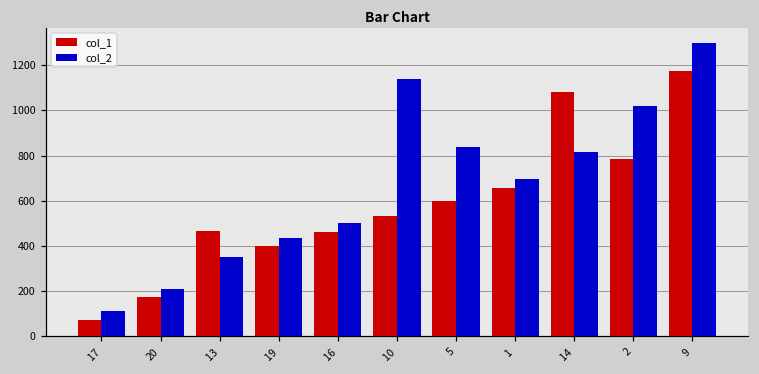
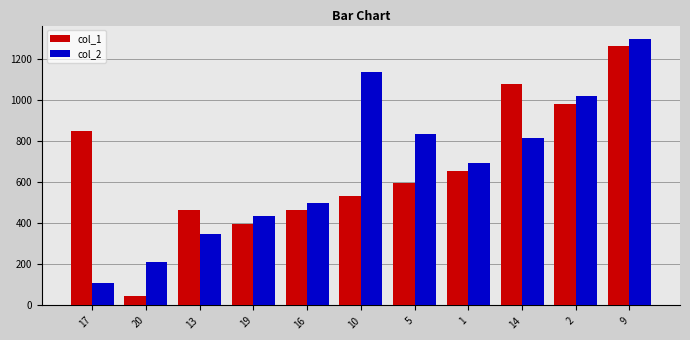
col_1, 17: 70 -> 850
col_1, 20: 170 -> 50
col_1, 2: 780 -> 980
col_1, 9: 1170 -> 1260
